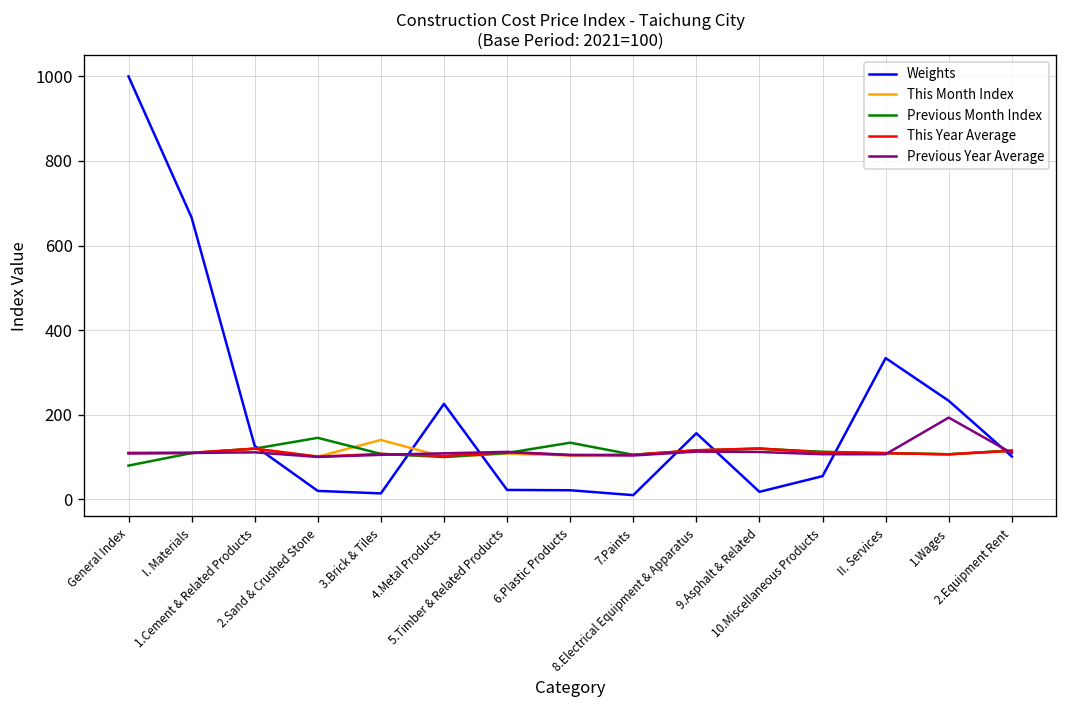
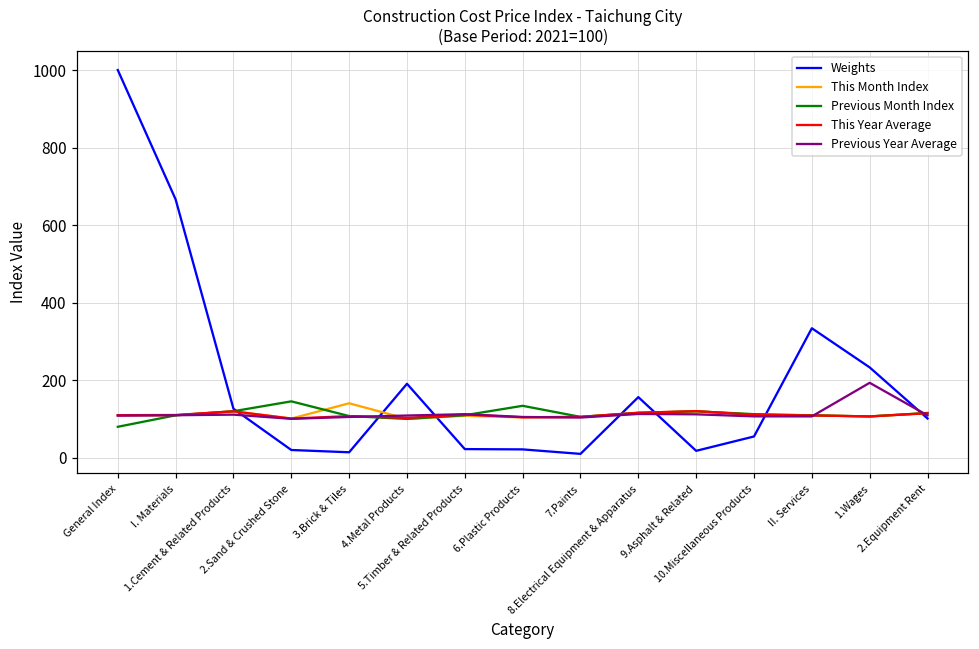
Weights, 4.Metal Products: 230 -> 190
